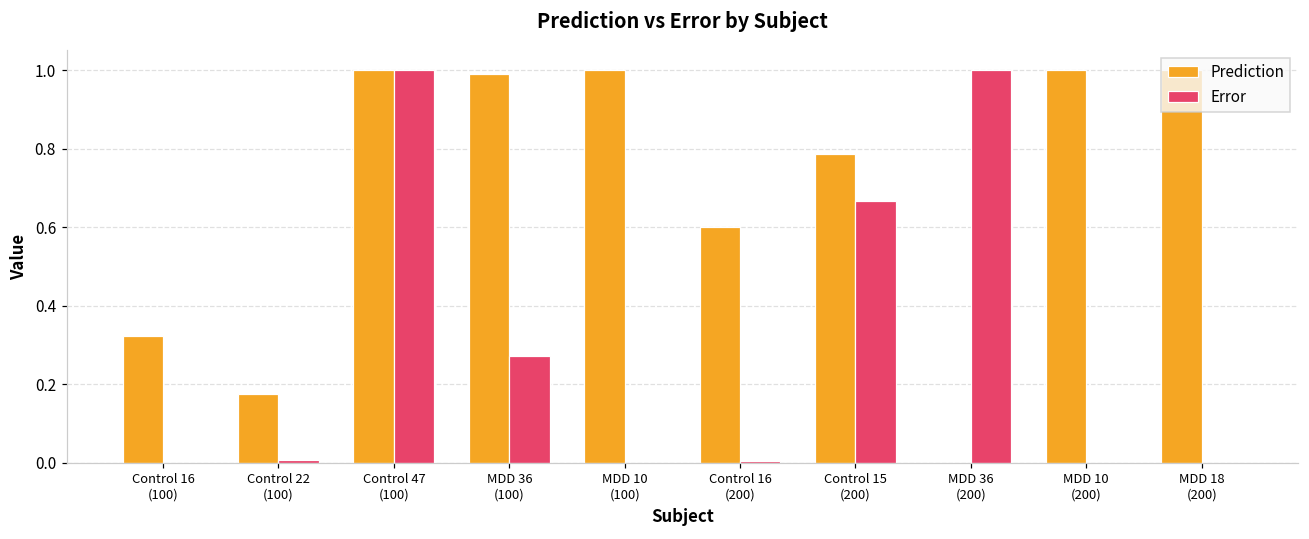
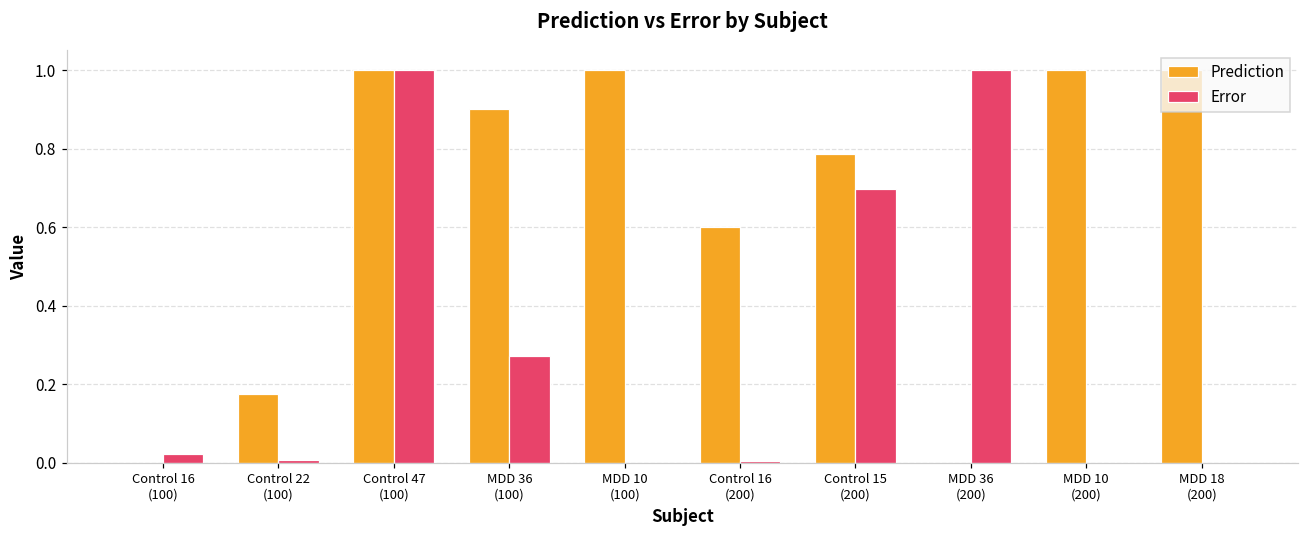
Prediction, Control 16 (100): 0.32 -> 0.00
Error, Control 16 (100): 0.00 -> 0.02
Prediction, MDD 36 (100): 0.99 -> 0.90
Error, Control 15 (200): 0.67 -> 0.70
